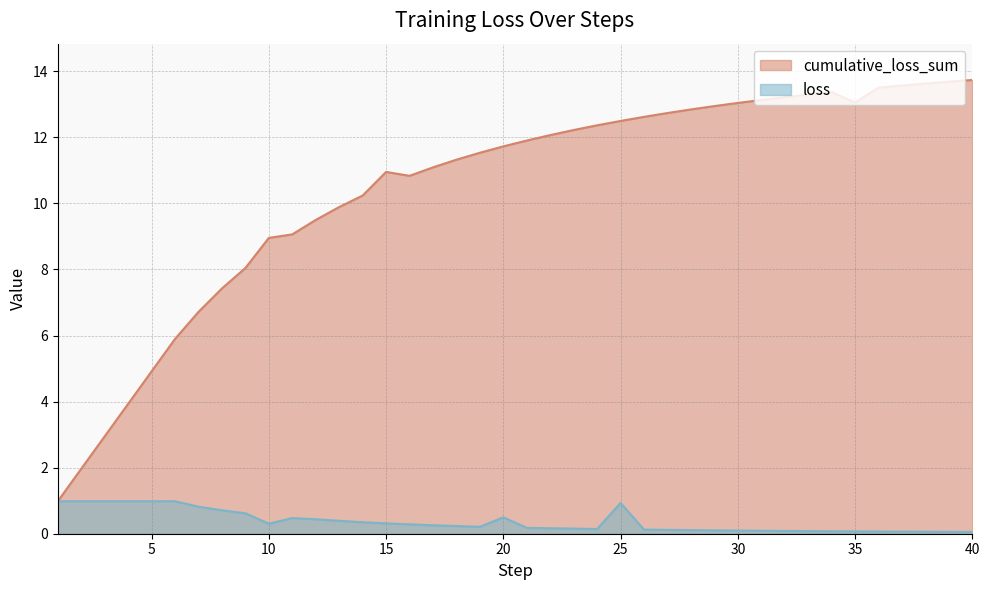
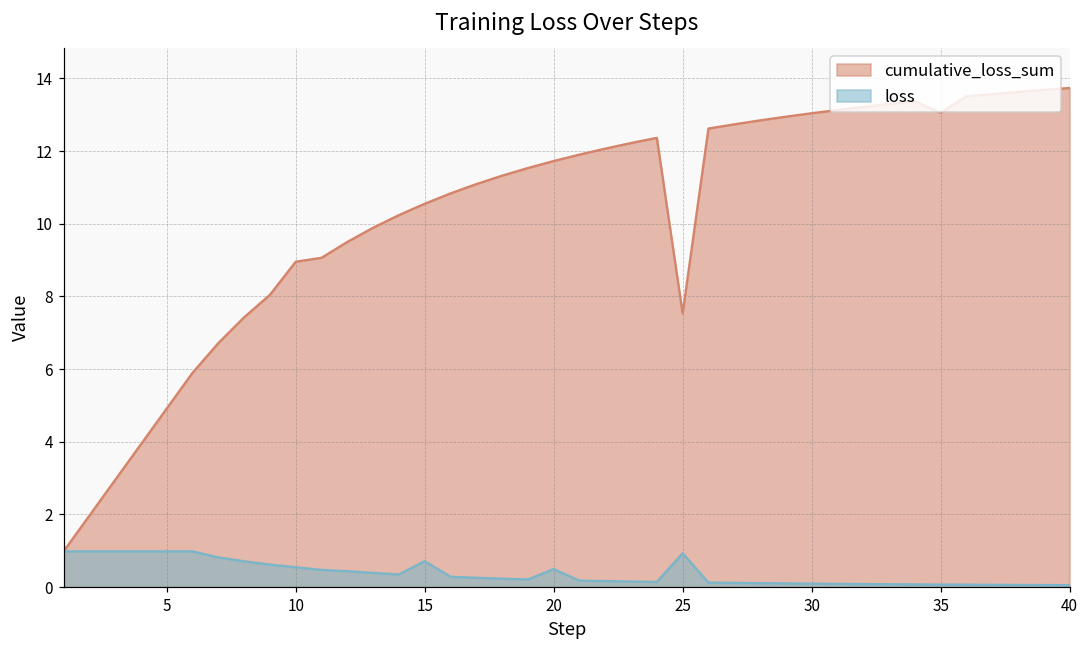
loss, 10: 0.3 -> 0.5
cumulative_loss_sum, 15: 11.0 -> 10.6
loss, 15: 0.3 -> 0.7
cumulative_loss_sum, 25: 12.5 -> 7.5
